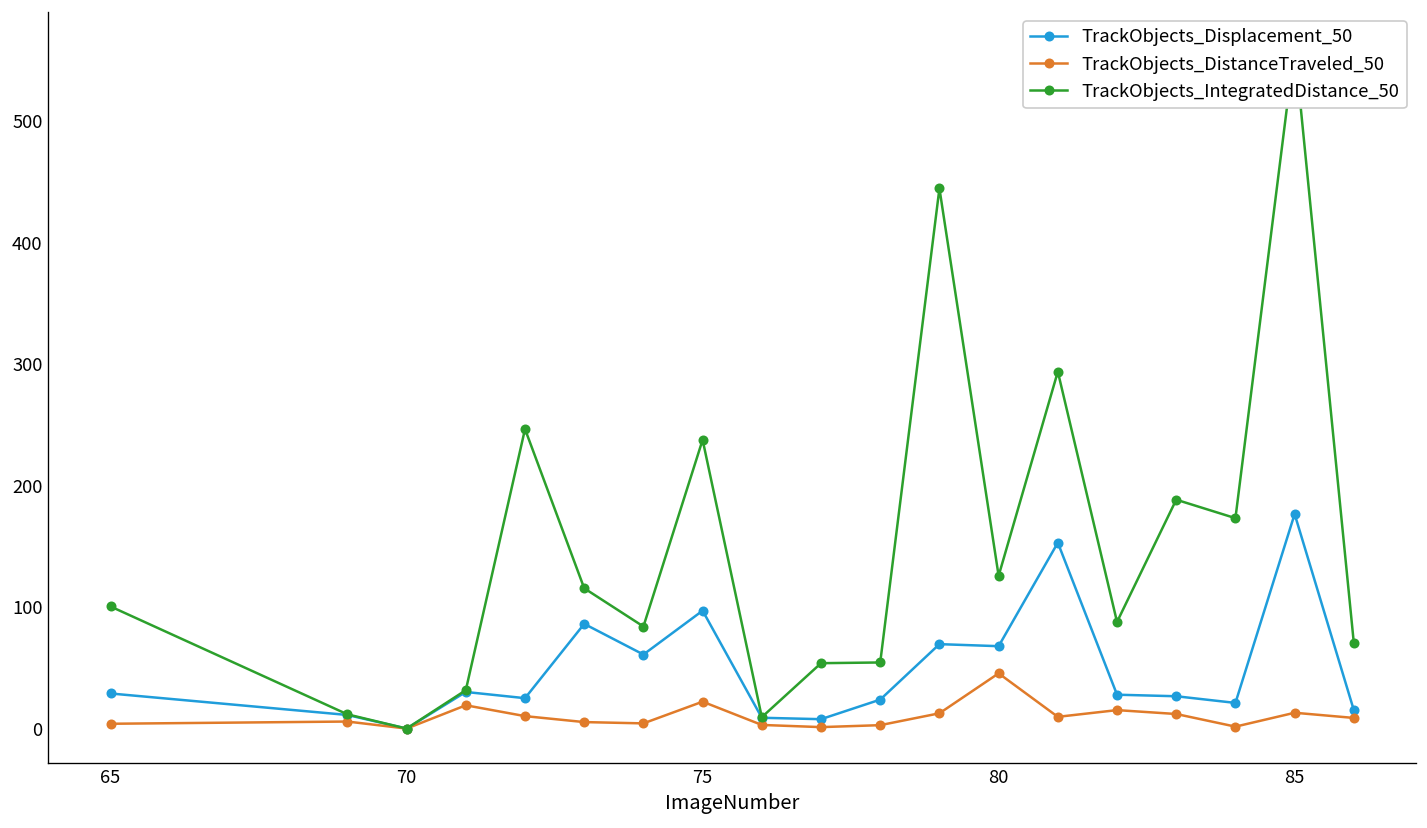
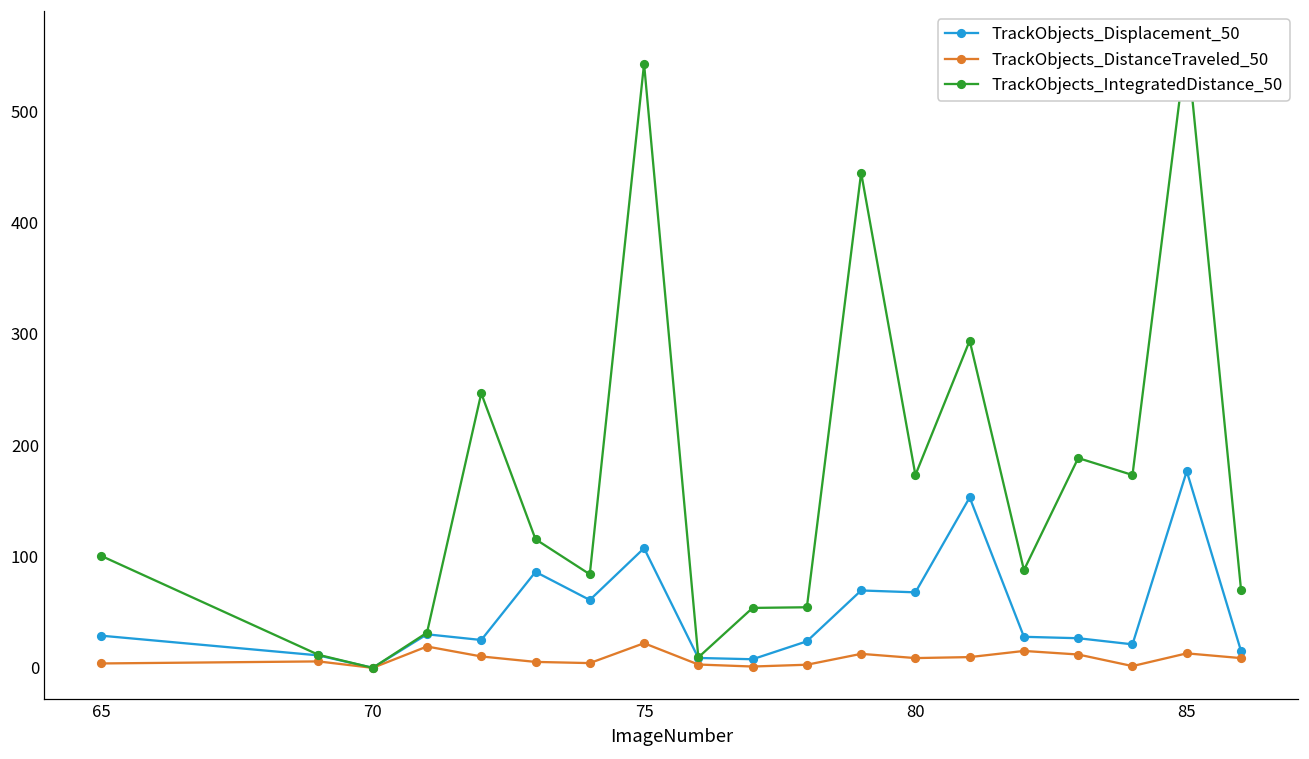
TrackObjects_Displacement_50, 75: 97 -> 108
TrackObjects_IntegratedDistance_50, 75: 238 -> 543
TrackObjects_DistanceTraveled_50, 80: 45 -> 9
TrackObjects_IntegratedDistance_50, 80: 126 -> 173
